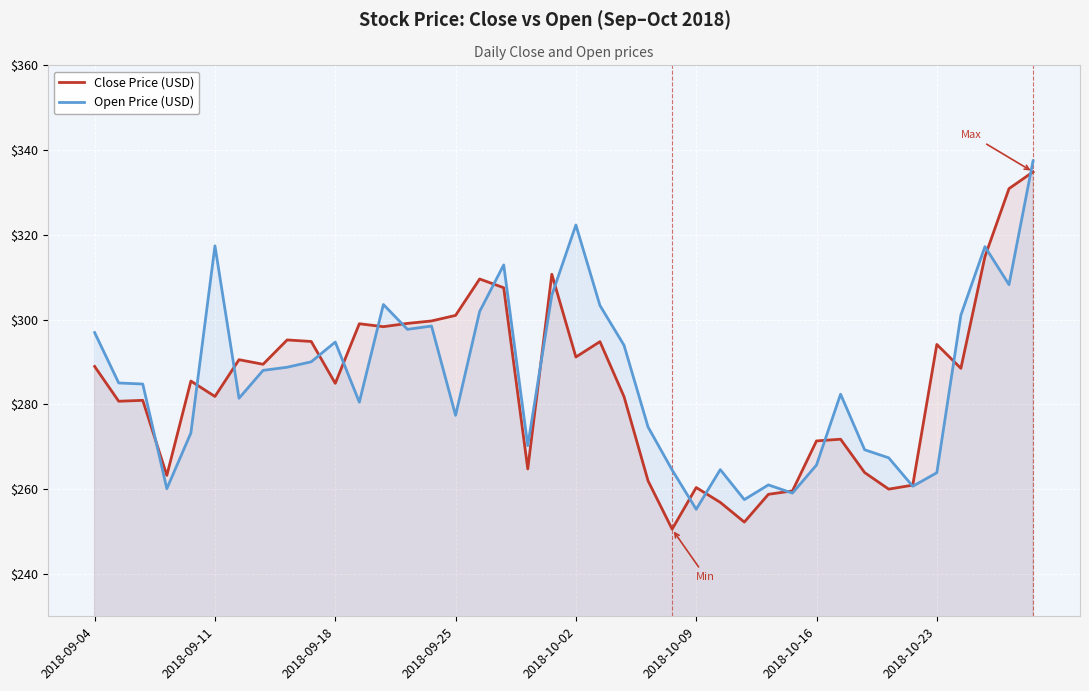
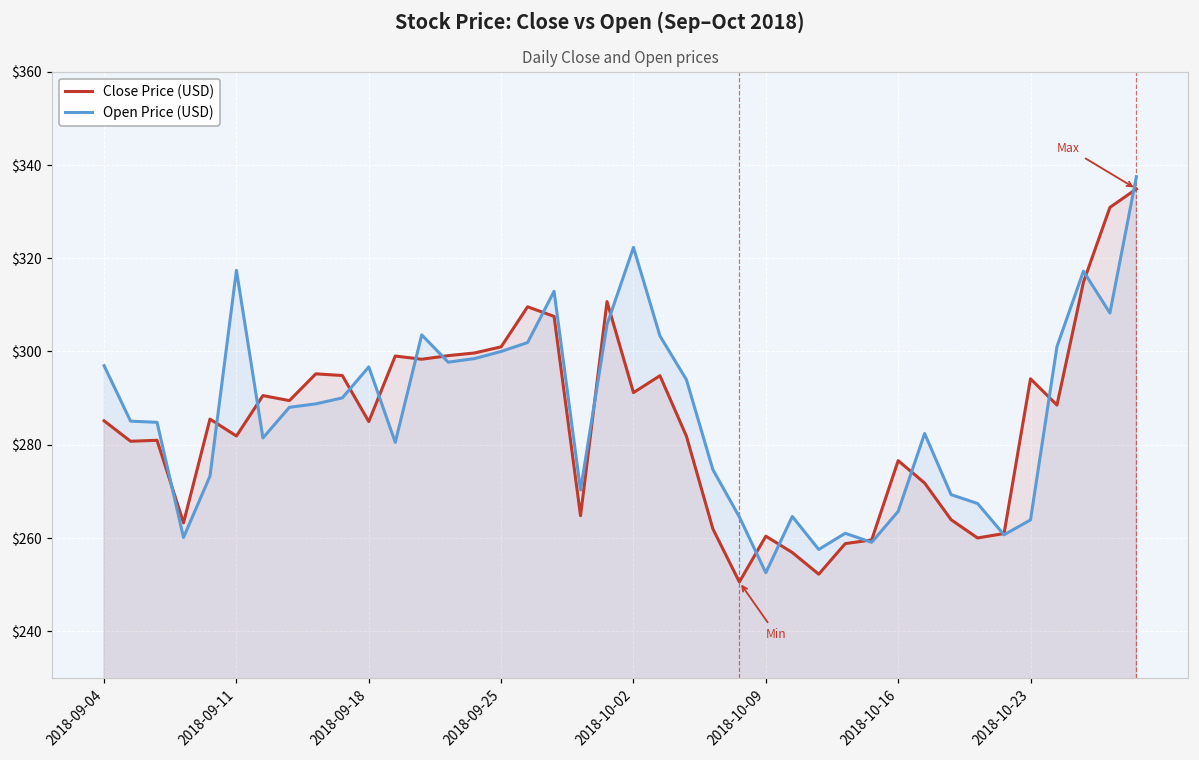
Close Price (USD), 2018-09-04: $289 -> $285
Open Price (USD), 2018-09-18: $295 -> $297
Open Price (USD), 2018-09-25: $277 -> $300
Open Price (USD), 2018-10-09: $255 -> $253
Close Price (USD), 2018-10-16: $271 -> $277
